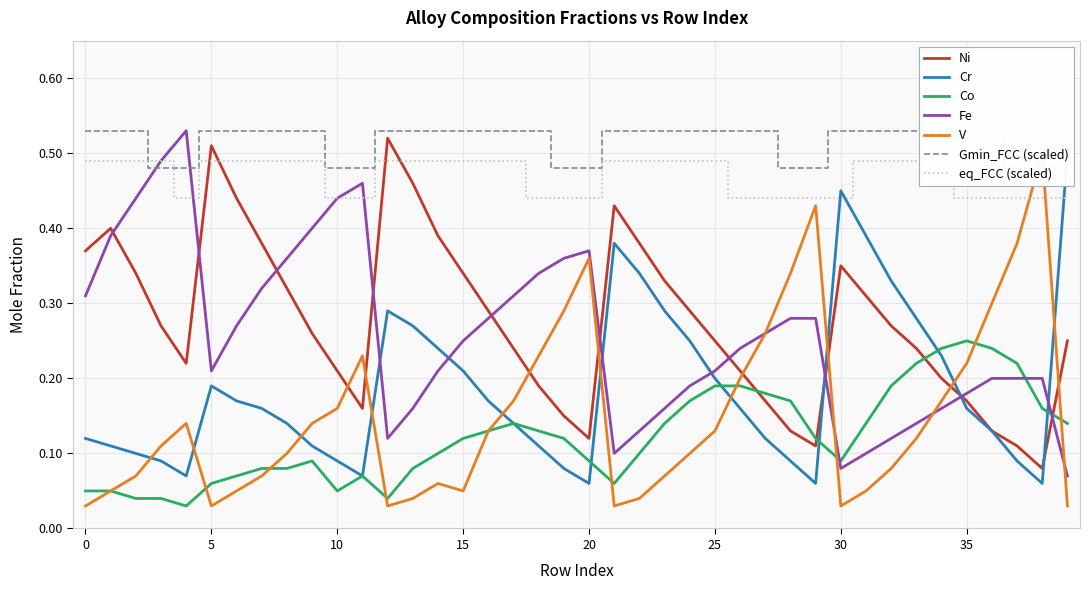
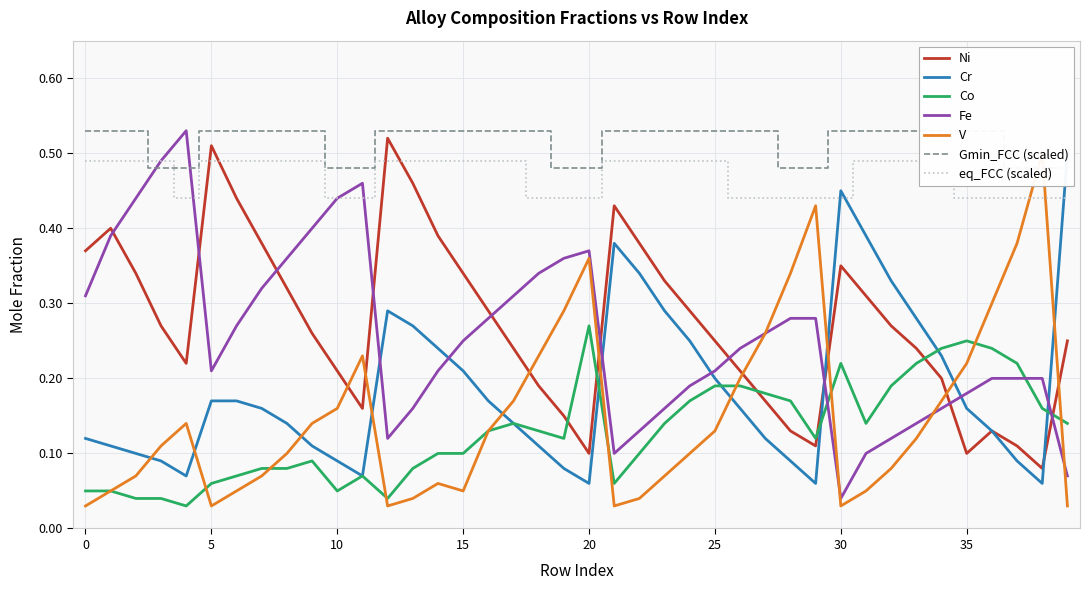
Cr, 5: 0.19 -> 0.17
Co, 15: 0.12 -> 0.10
Ni, 20: 0.12 -> 0.10
Co, 20: 0.09 -> 0.27
Co, 30: 0.09 -> 0.22
Fe, 30: 0.08 -> 0.04
Ni, 35: 0.17 -> 0.10
